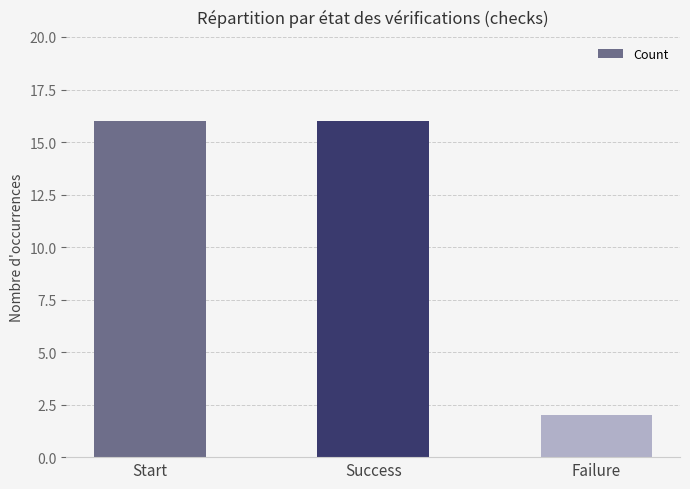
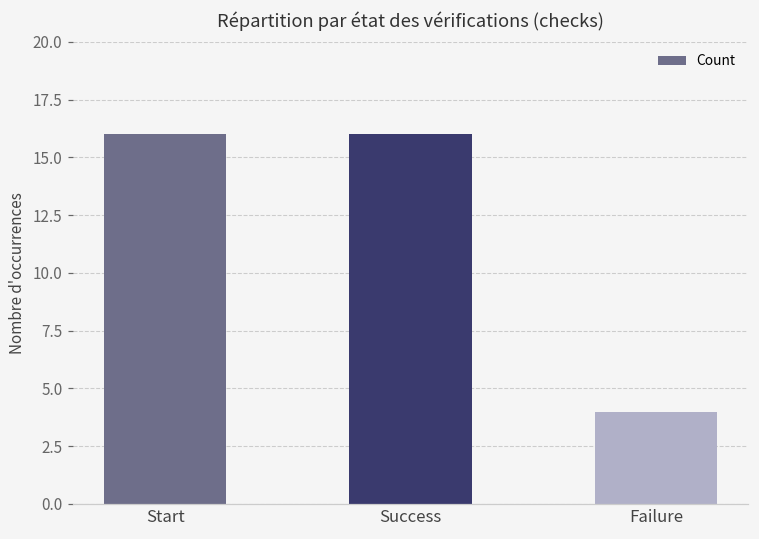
Failure: 2 -> 4
